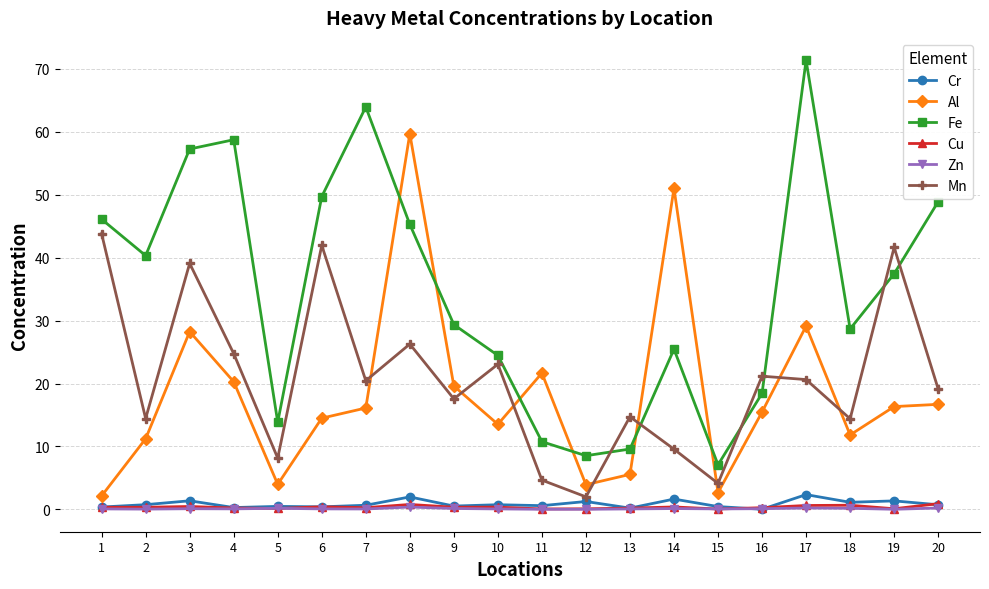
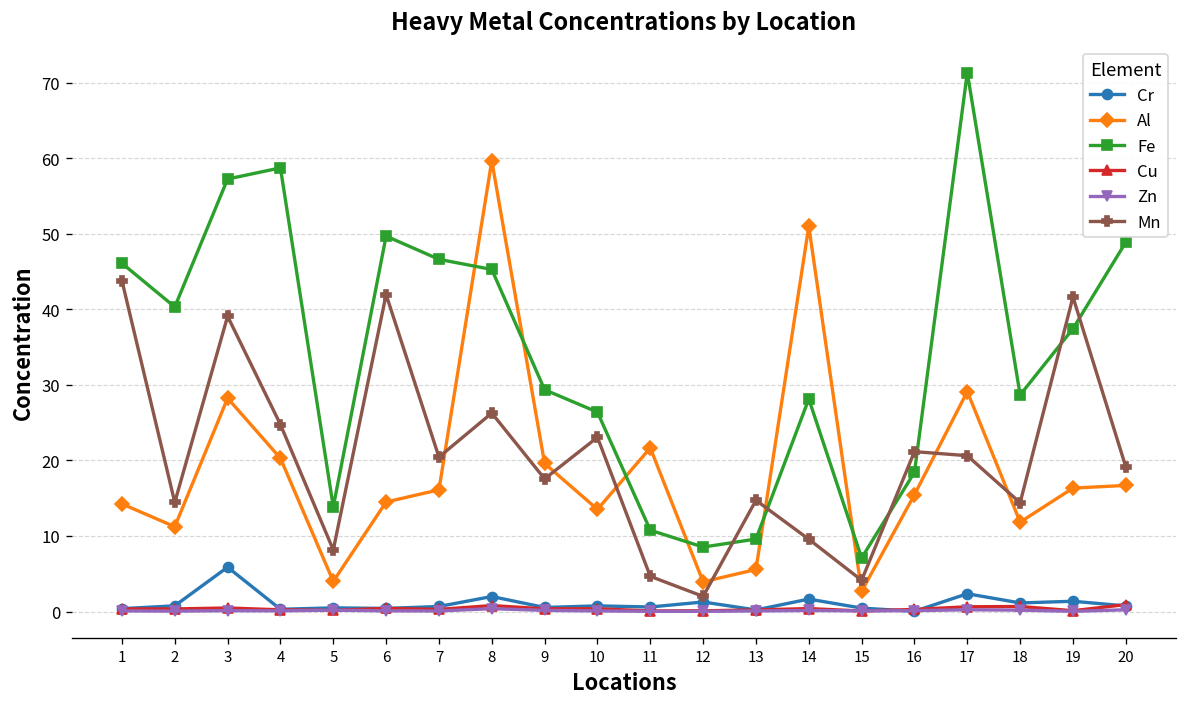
Al, 1: 2 -> 14
Cr, 3: 1 -> 6
Fe, 7: 64 -> 47
Fe, 10: 24 -> 26
Fe, 14: 25 -> 28
